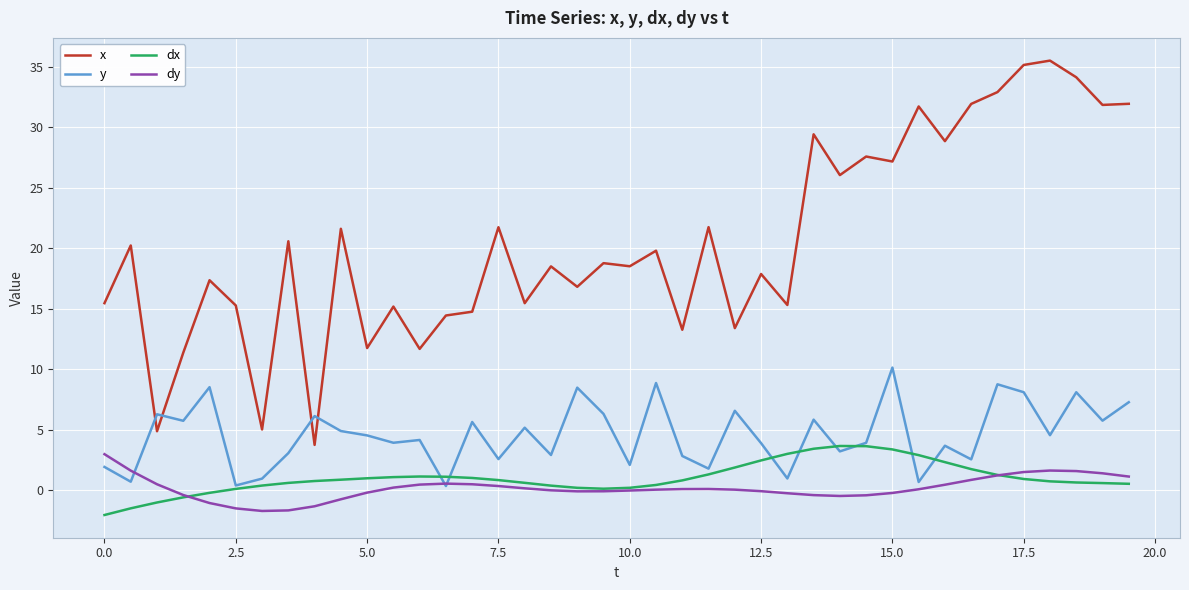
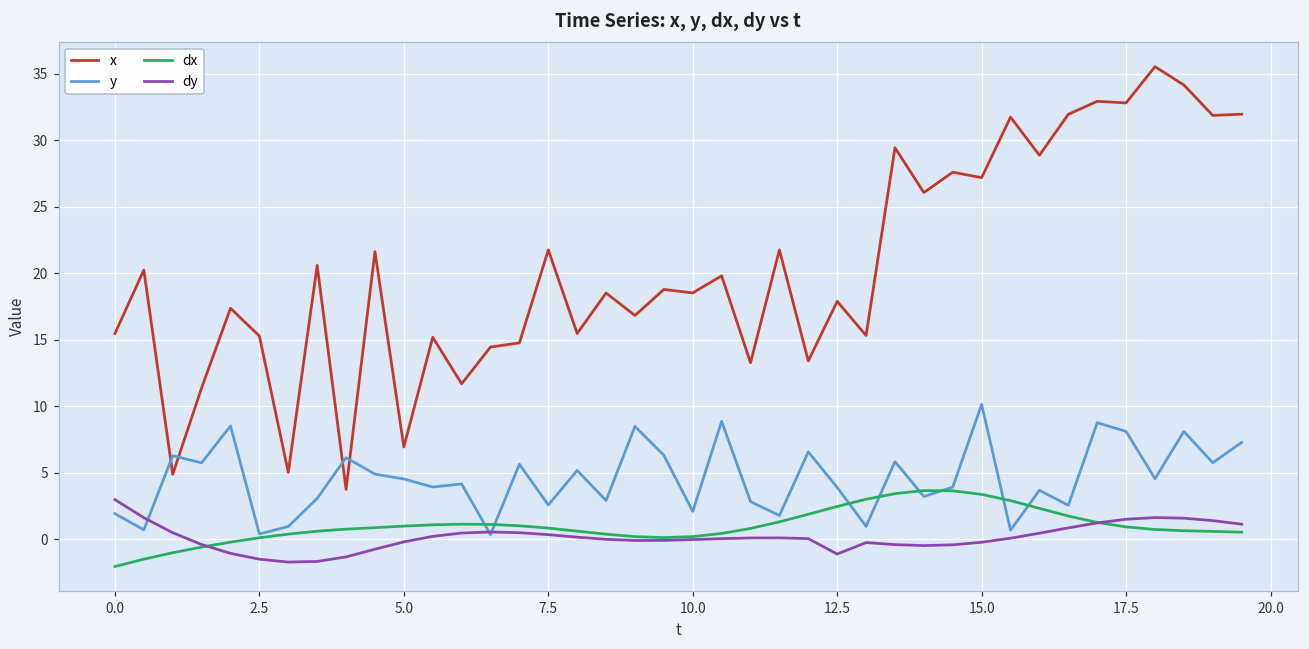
x, 5.0: 11.8 -> 6.9
dy, 12.5: -0.1 -> -1.1
x, 17.5: 35.2 -> 32.8
